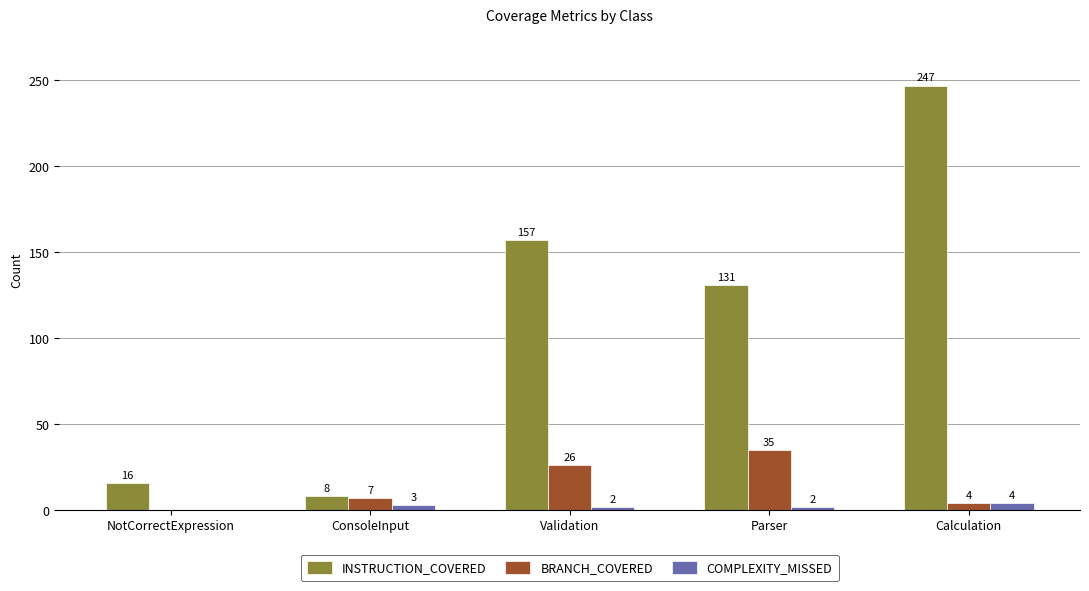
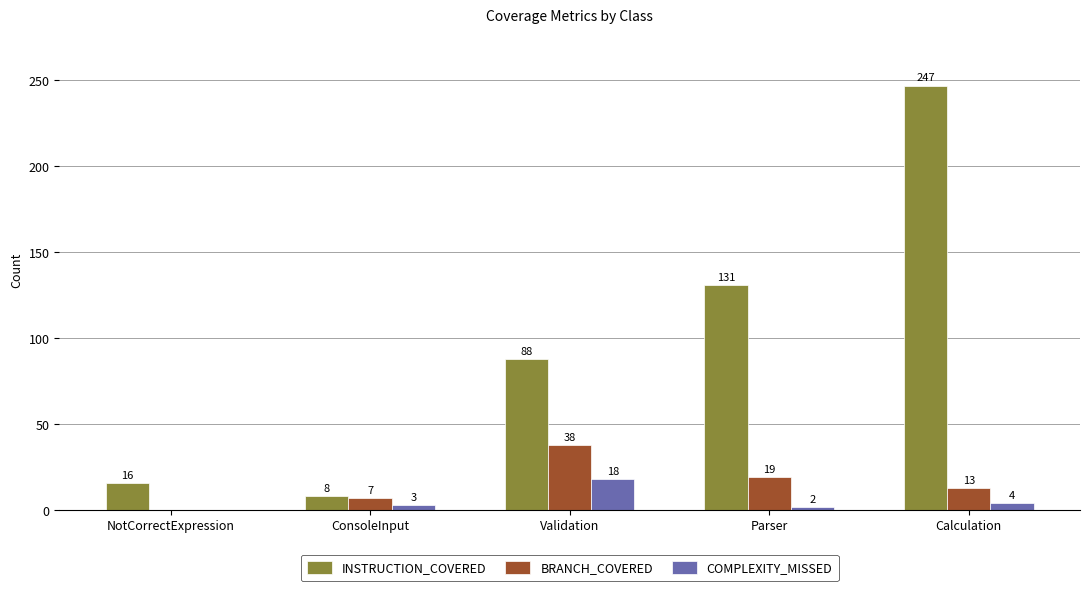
INSTRUCTION_COVERED, Validation: 157 -> 88
BRANCH_COVERED, Validation: 26 -> 38
COMPLEXITY_MISSED, Validation: 2 -> 18
BRANCH_COVERED, Parser: 35 -> 19
BRANCH_COVERED, Calculation: 4 -> 13
